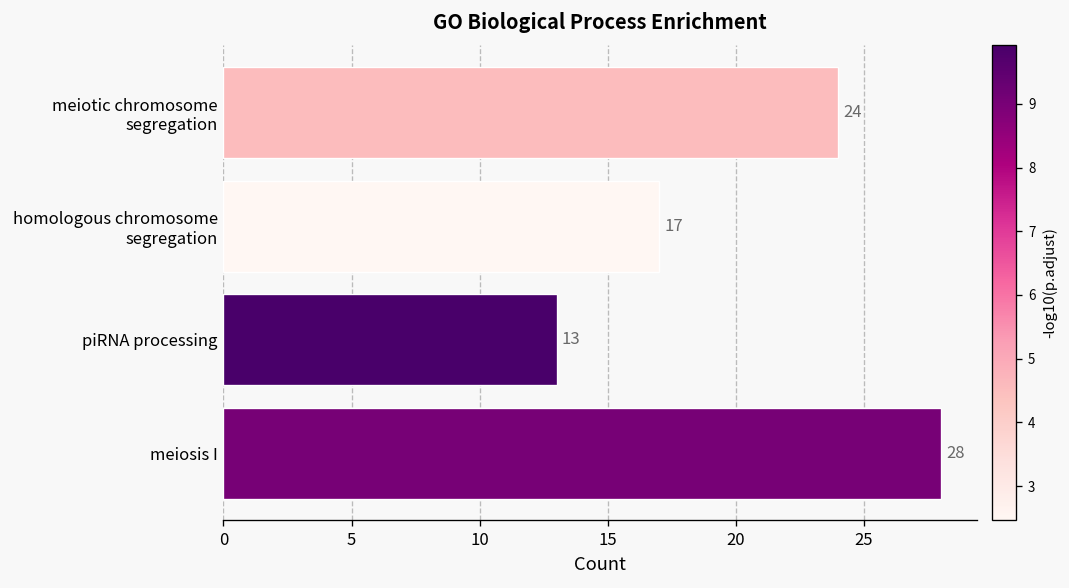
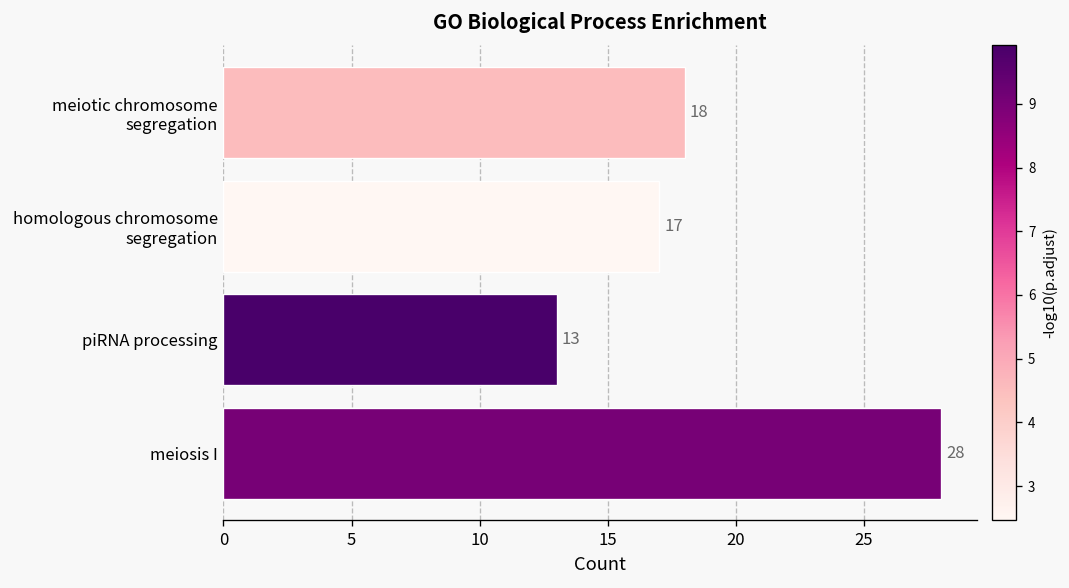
meiotic chromosome segregation: 24 -> 18
